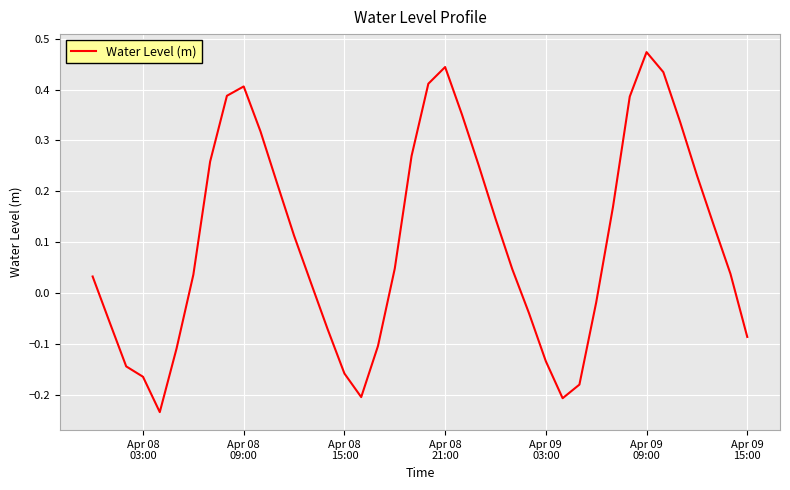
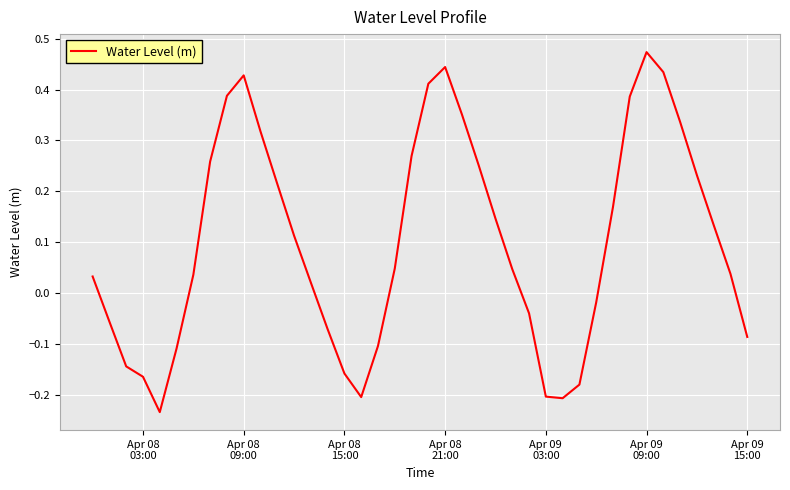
Apr 08 09:00: 0.41 -> 0.43
Apr 09 03:00: -0.13 -> -0.20
